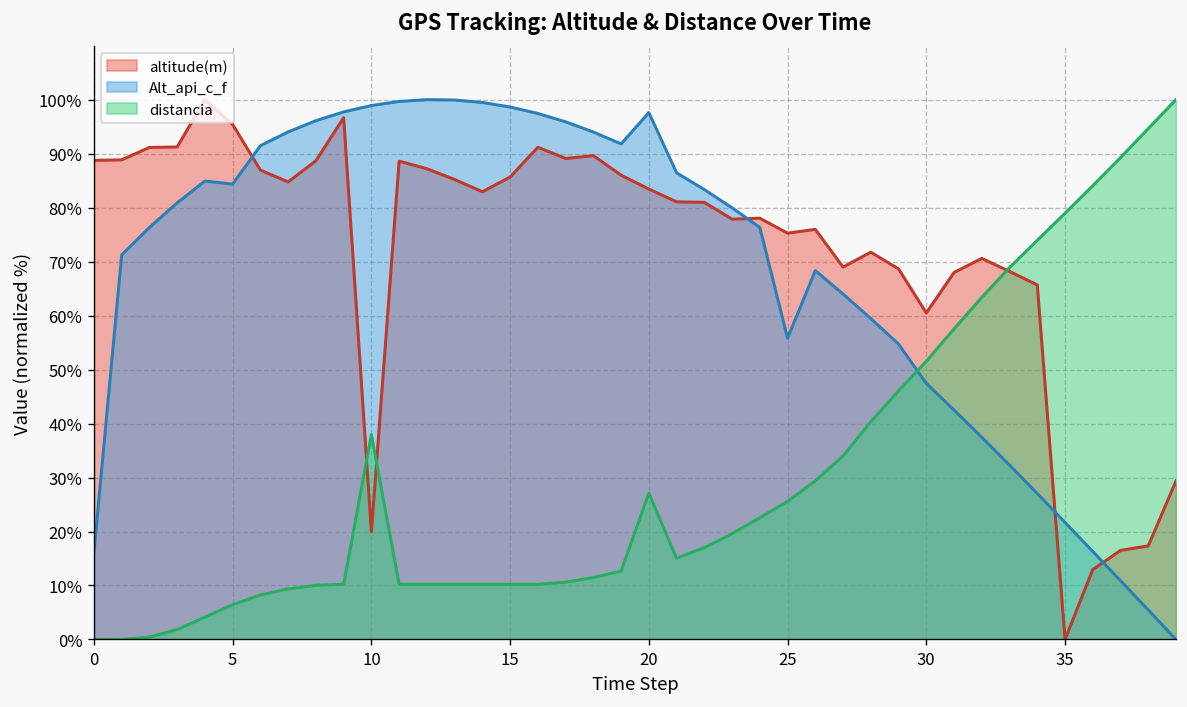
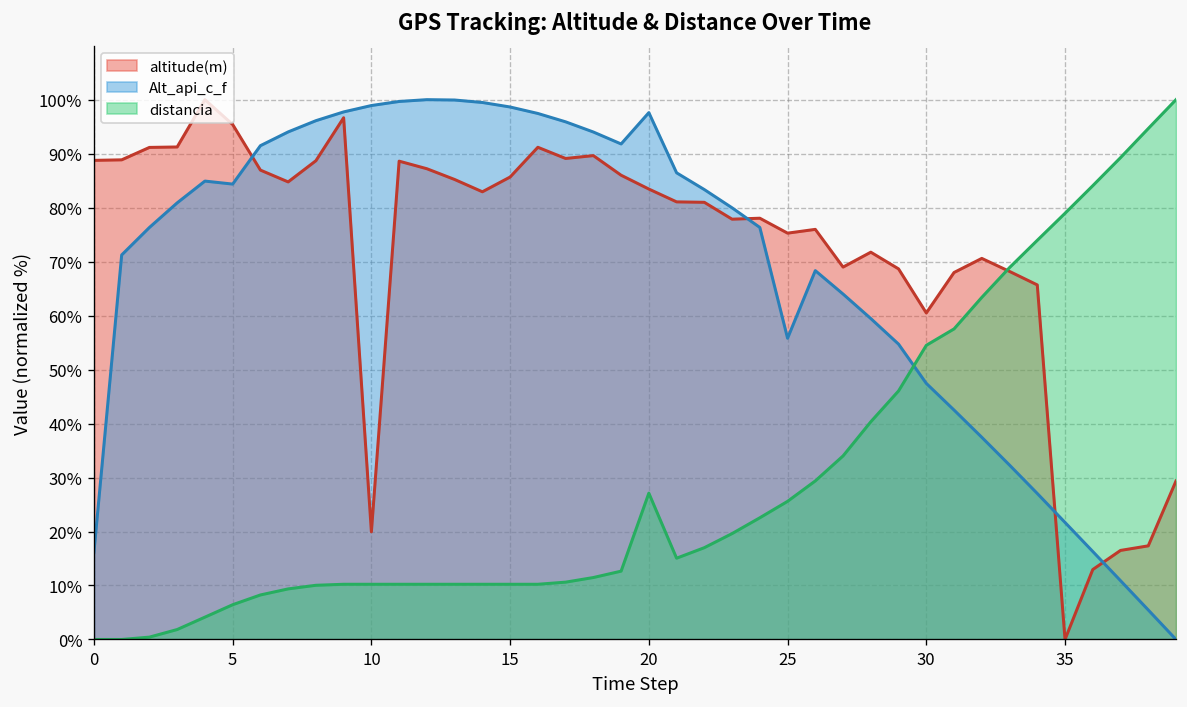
distancia, 10: 38% -> 10%
distancia, 30: 52% -> 54%
